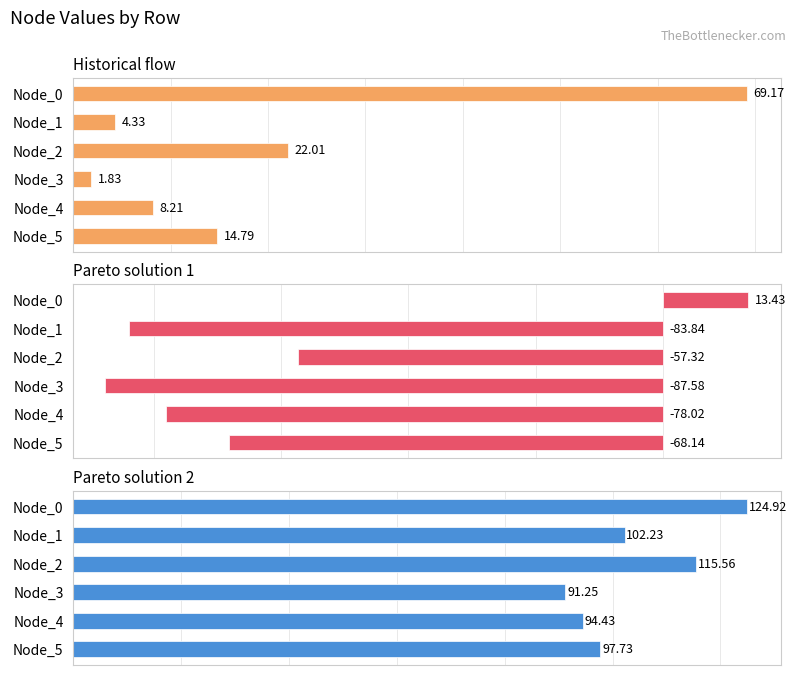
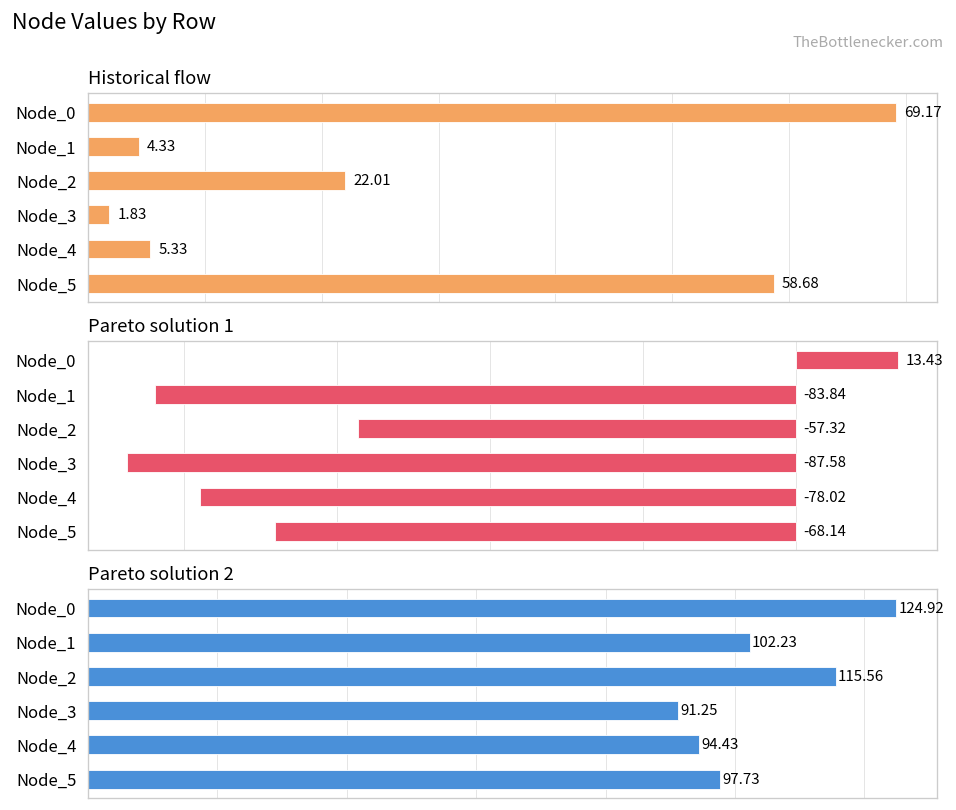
Historical flow, Node_4: 8.21 -> 5.33
Historical flow, Node_5: 14.79 -> 58.68
